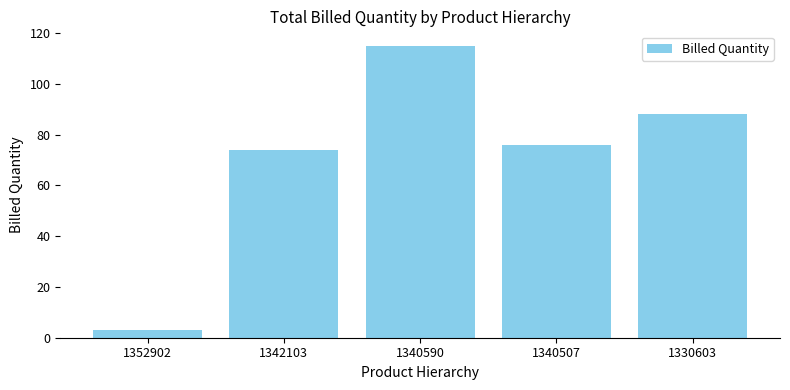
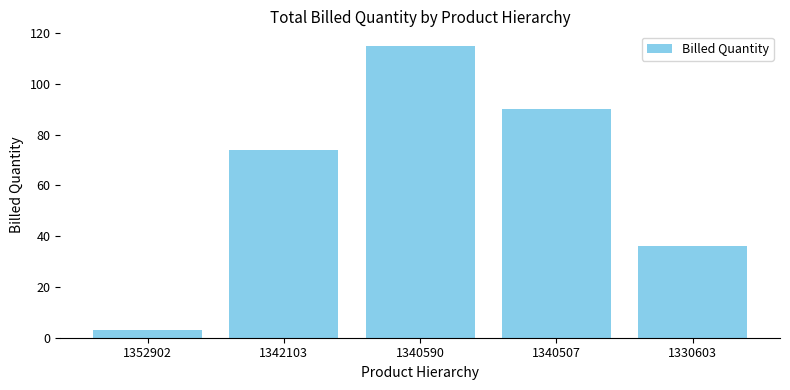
1340507: 76 -> 90
1330603: 88 -> 36
